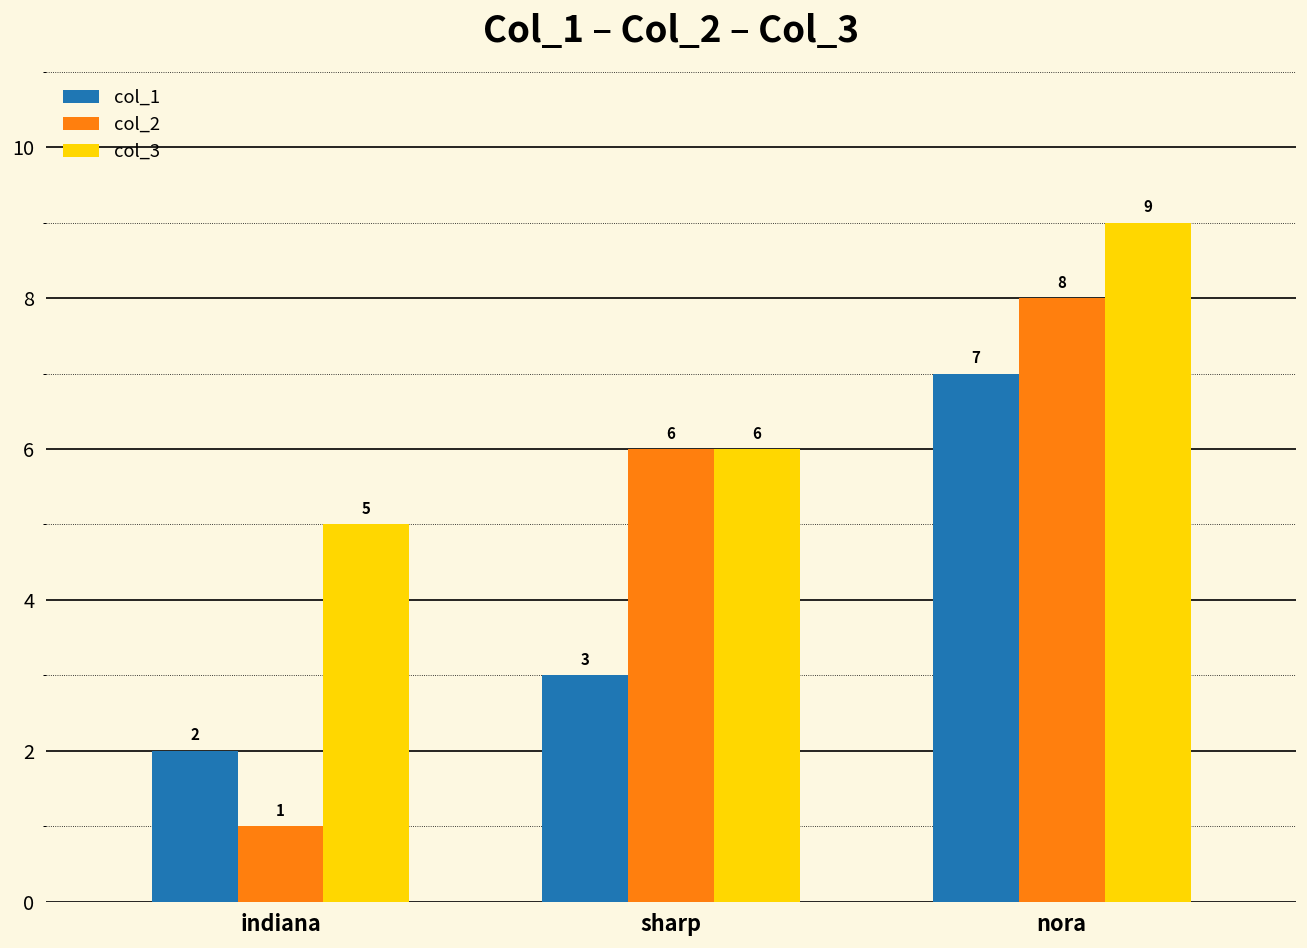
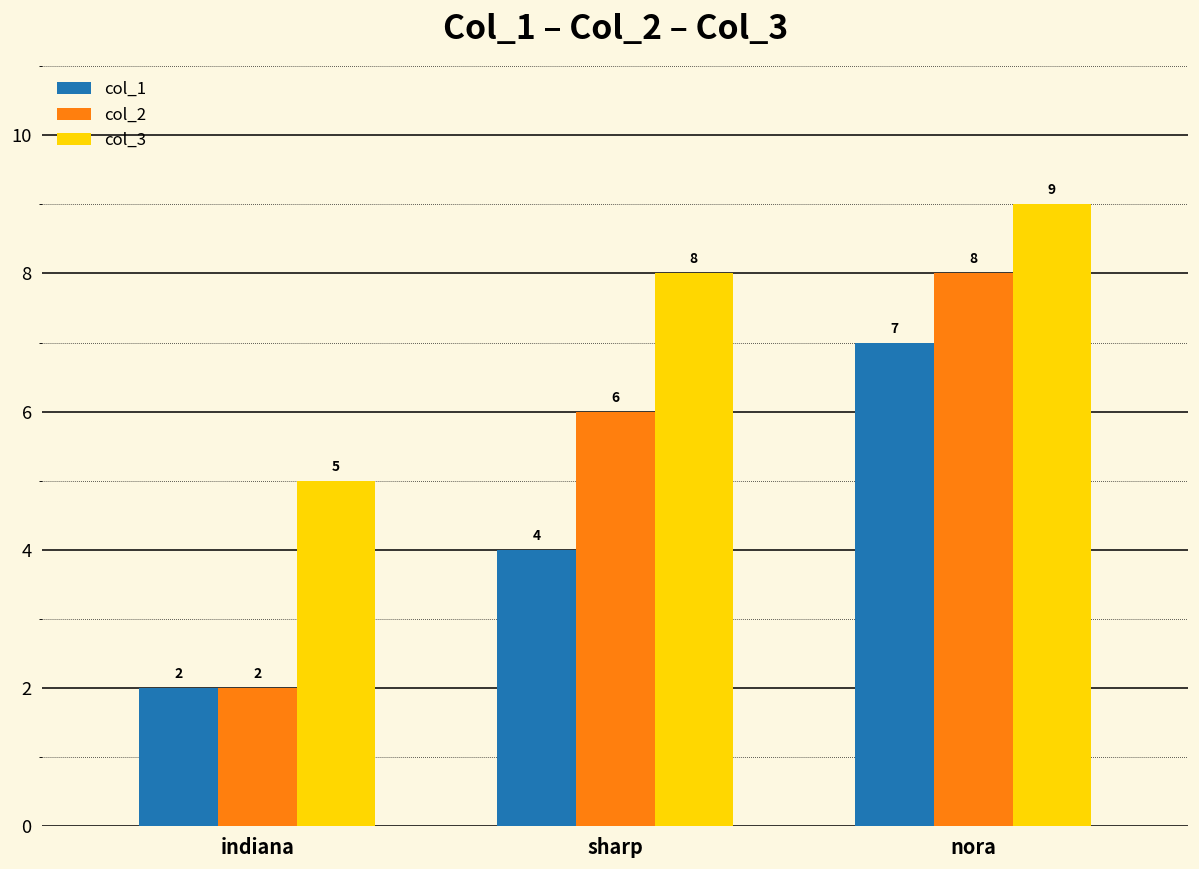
col_2, indiana: 1 -> 2
col_1, sharp: 3 -> 4
col_3, sharp: 6 -> 8
